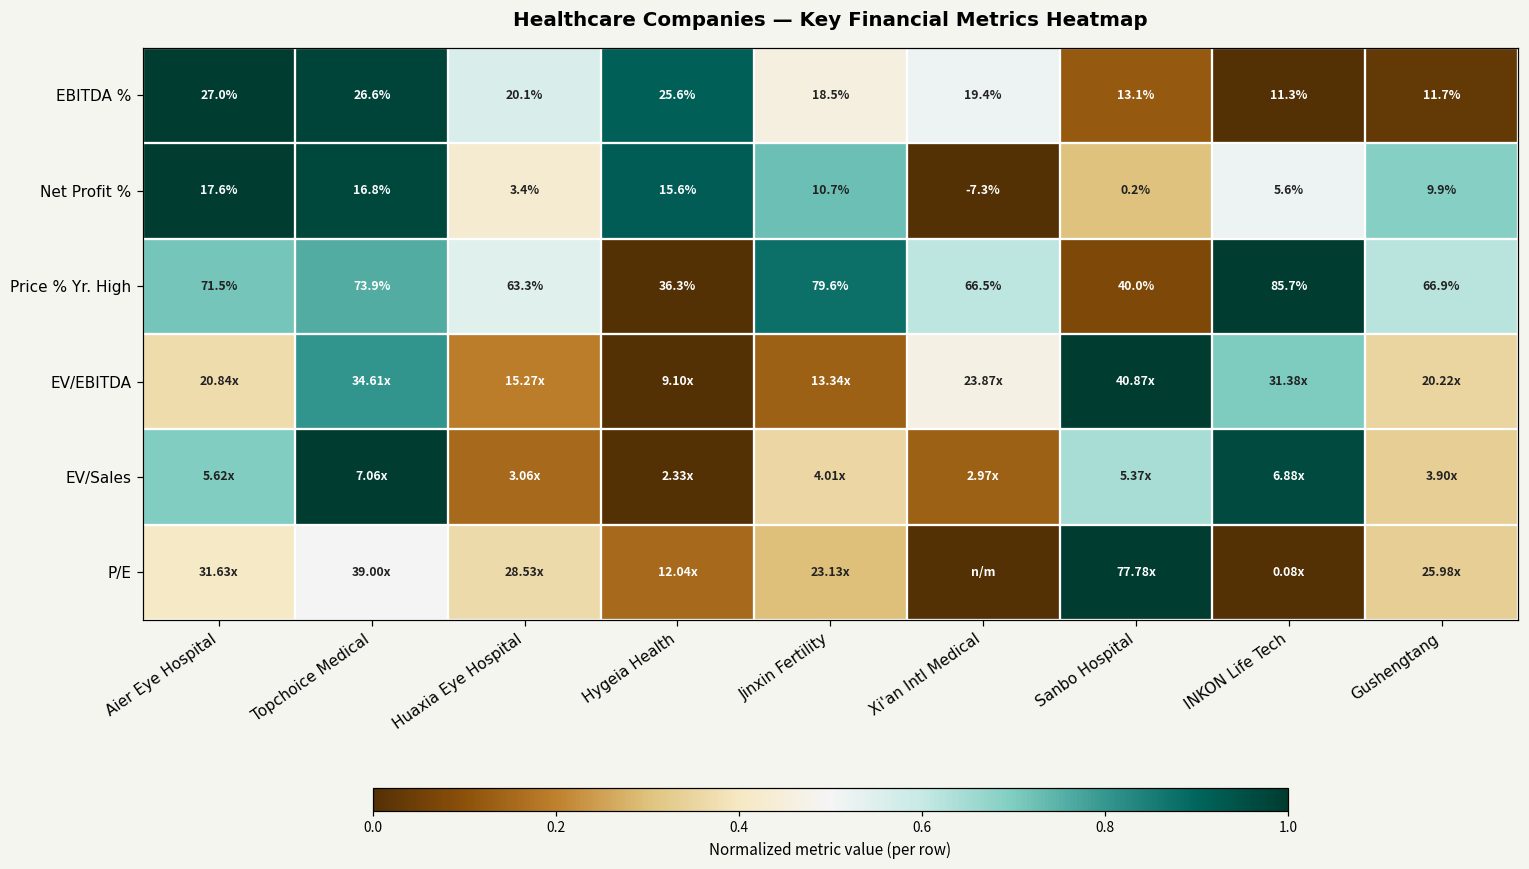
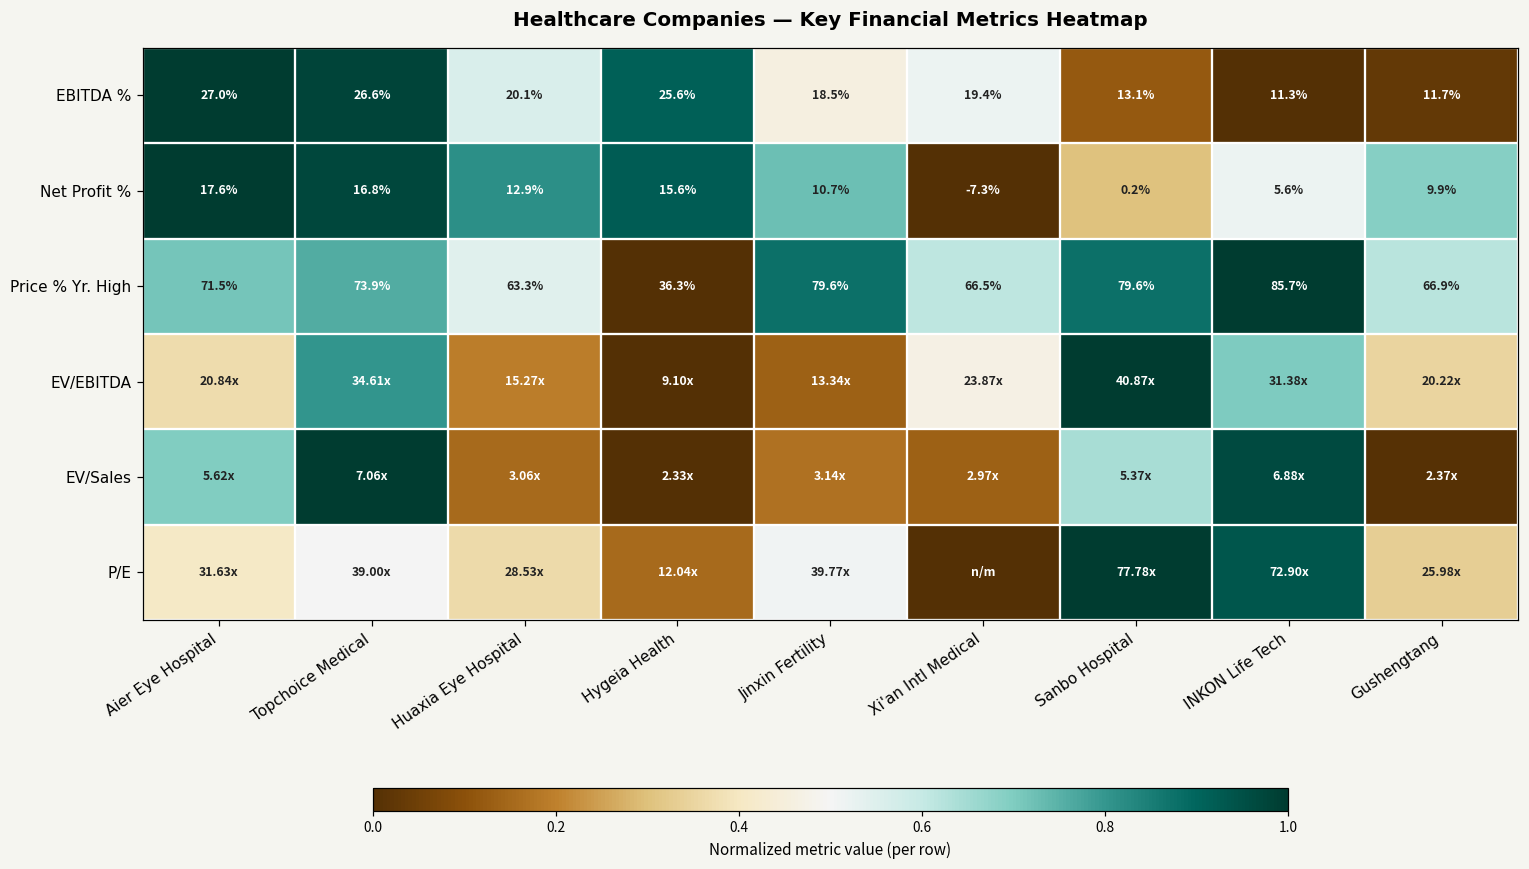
Net Profit %, Huaxia Eye Hospital: 3.4% -> 12.9%
Price % Yr. High, Sanbo Hospital: 40.0% -> 79.6%
EV/Sales, Jinxin Fertility: 4.01x -> 3.14x
EV/Sales, Gushengtang: 3.90x -> 2.37x
P/E, Jinxin Fertility: 23.13x -> 39.77x
P/E, INKON Life Tech: 0.08x -> 72.90x
